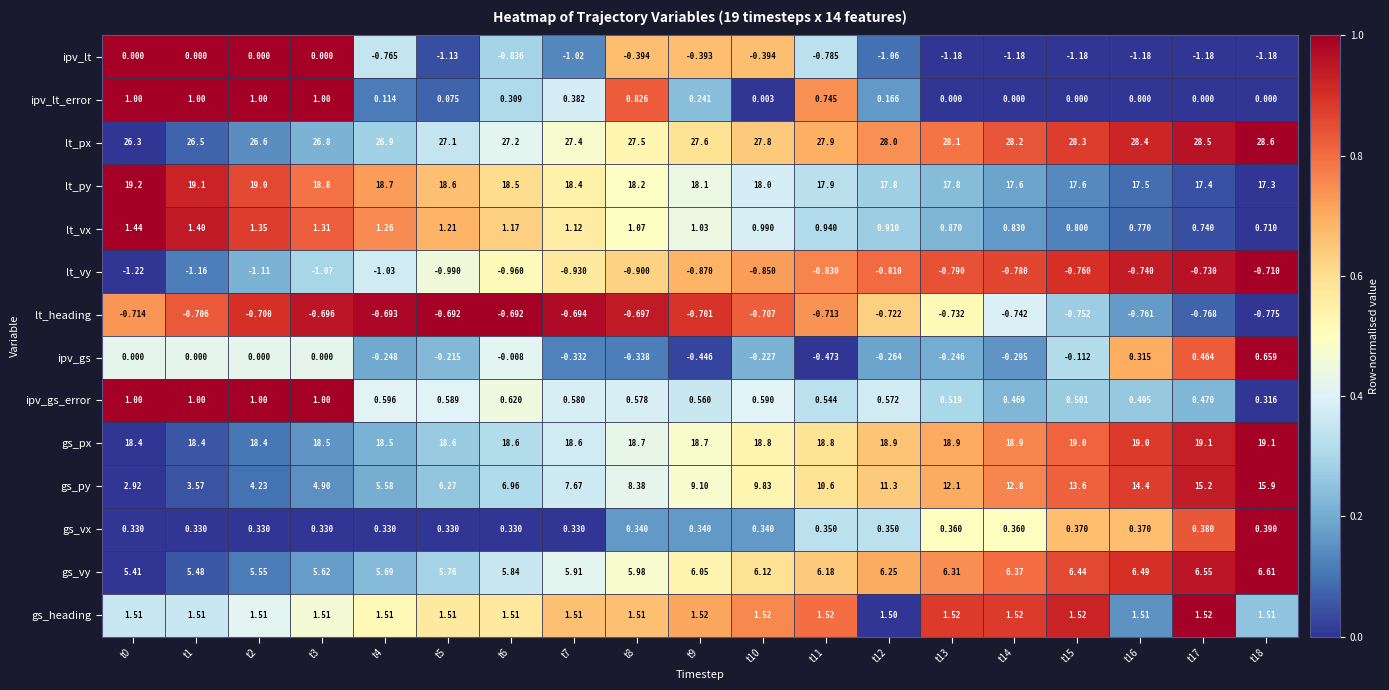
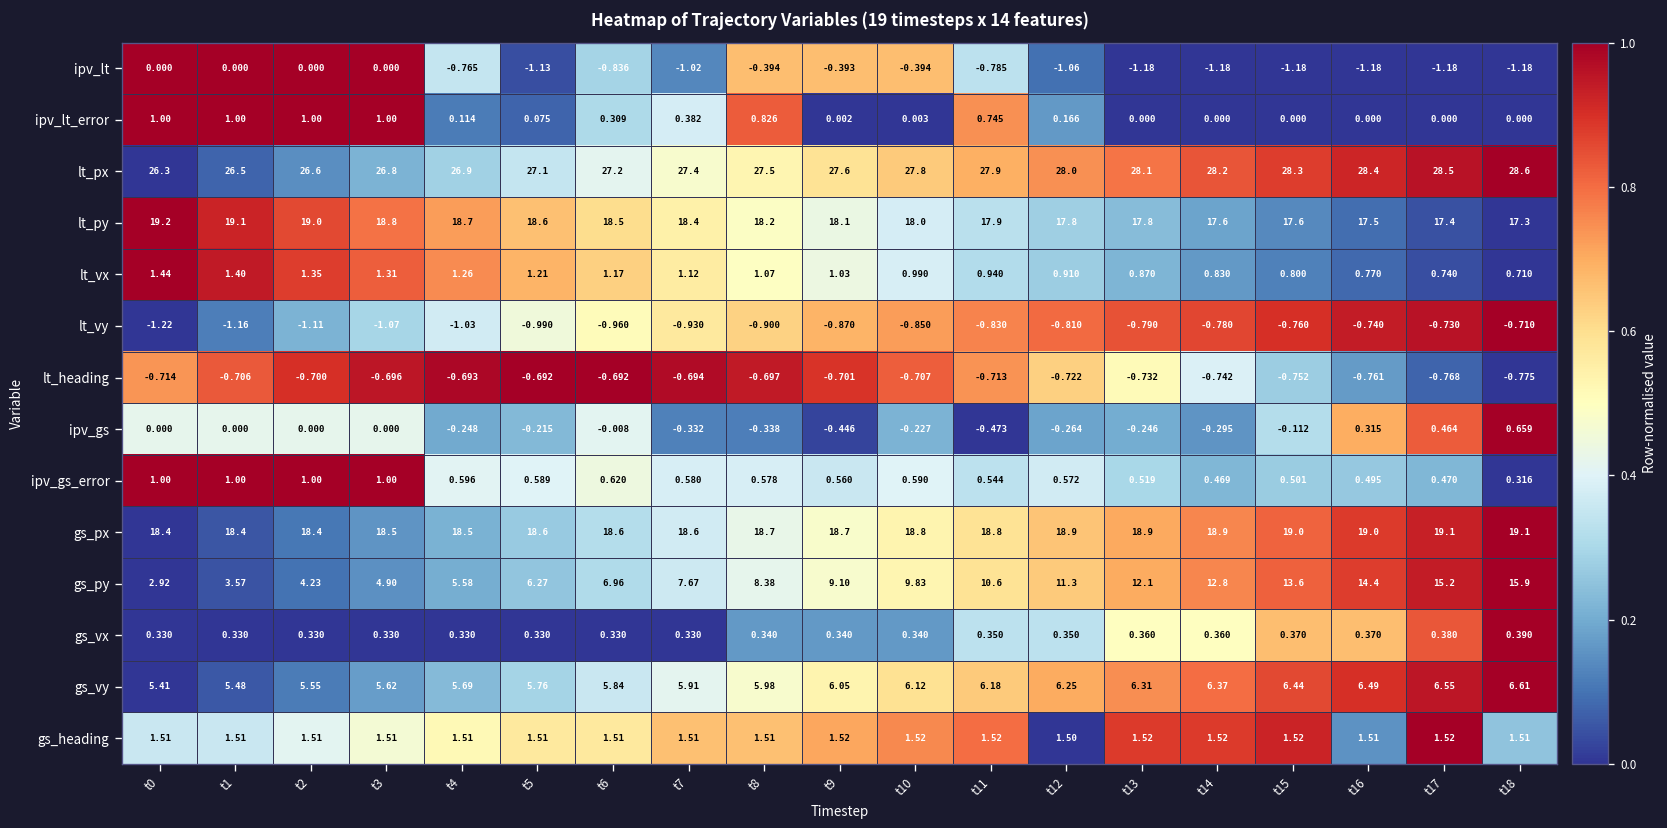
ipv_lt_error, t9: 0.241 -> 0.002
